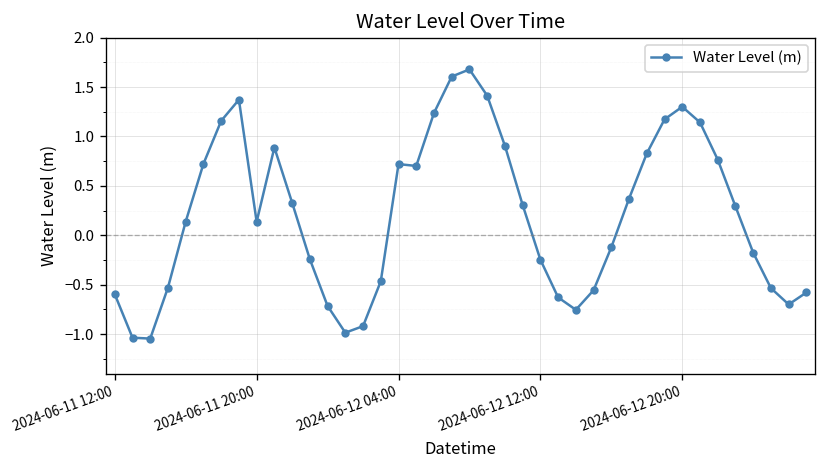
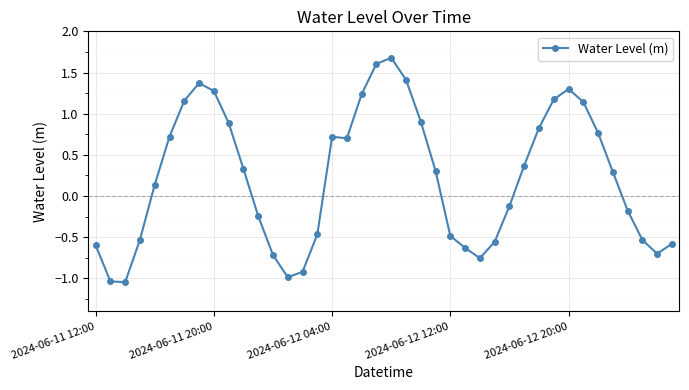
2024-06-11 20:00: 0.1 -> 1.3
2024-06-12 12:00: -0.2 -> -0.5
